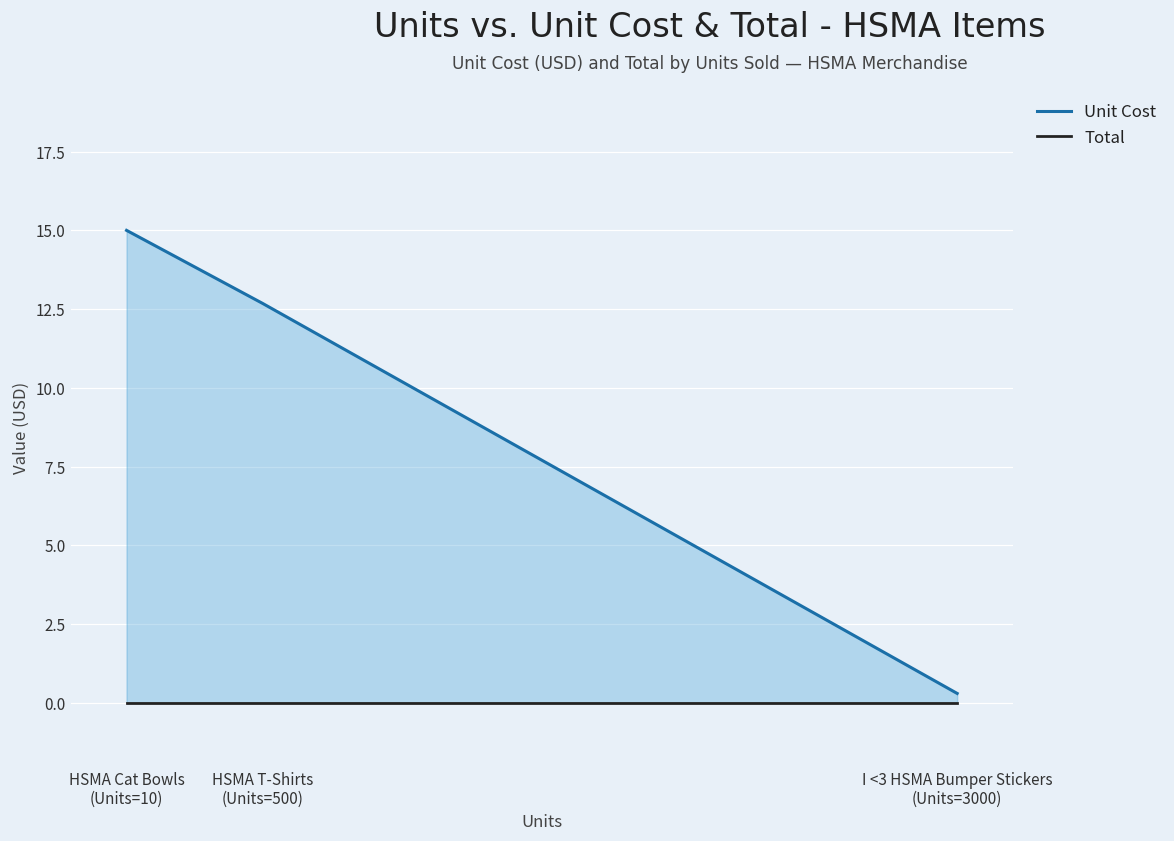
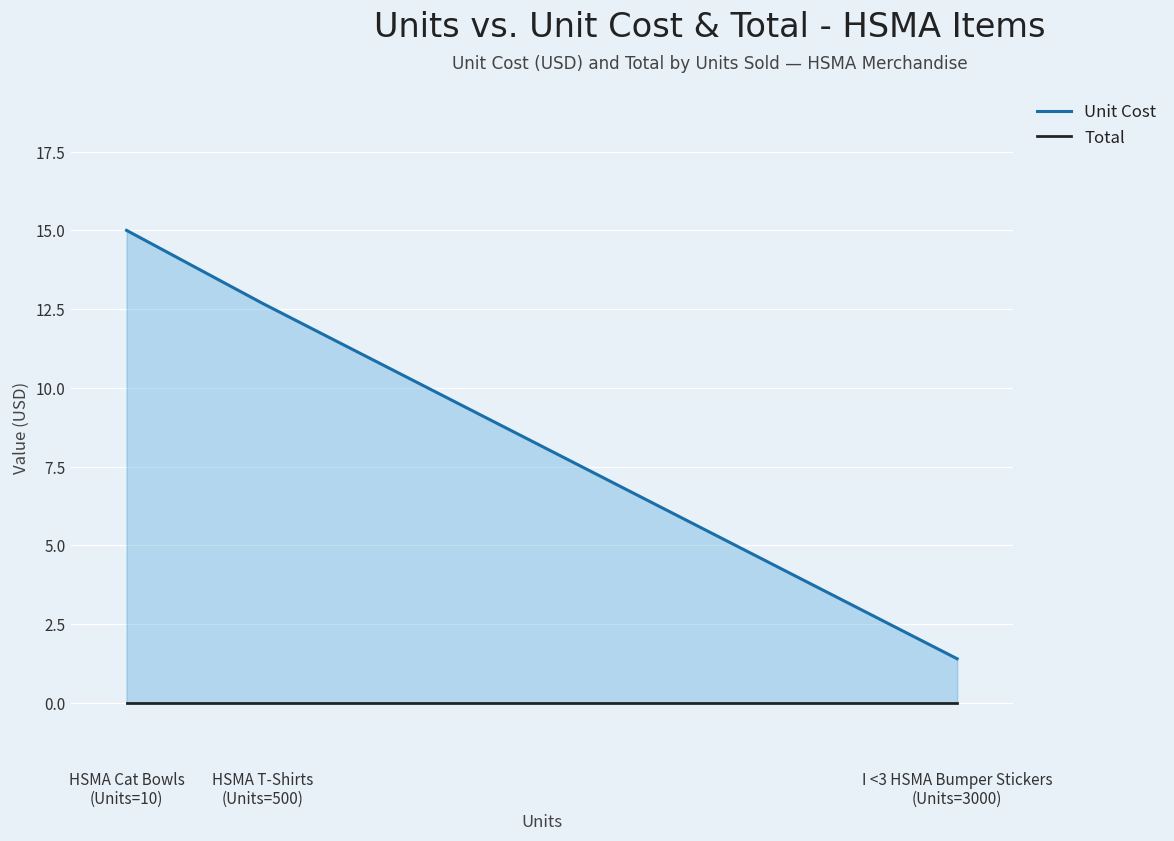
Unit Cost, I <3 HSMA Bumper Stickers (Units=3000): 0.3 -> 1.4
